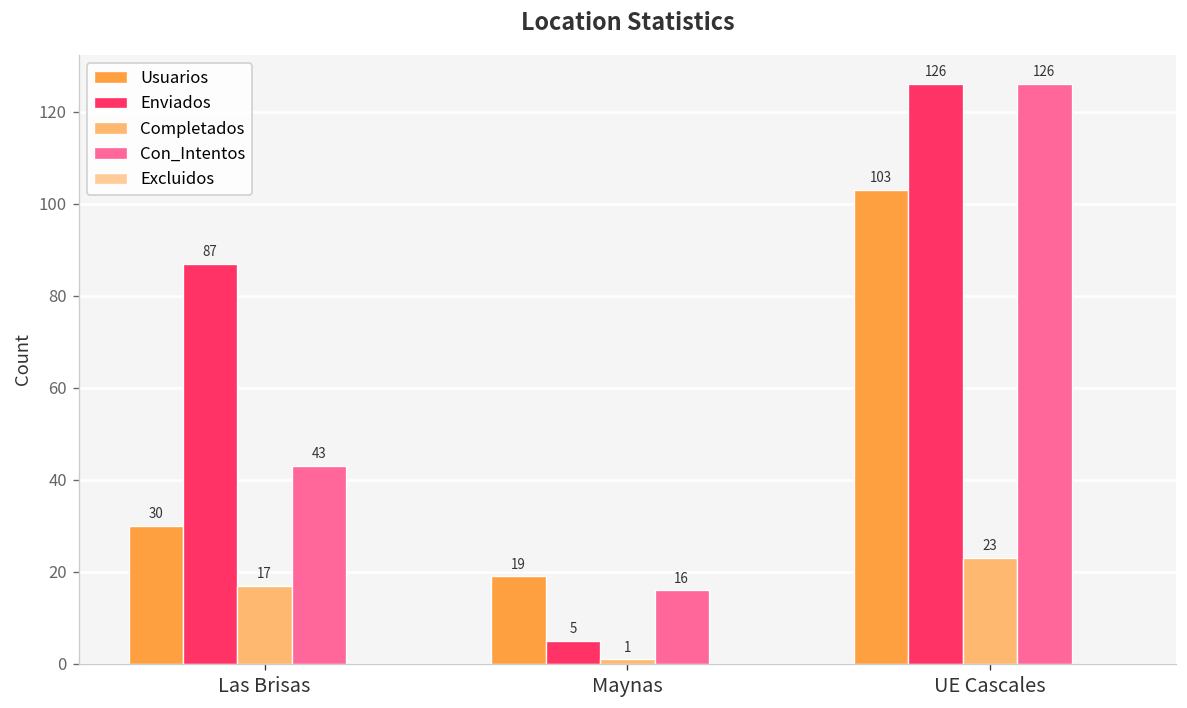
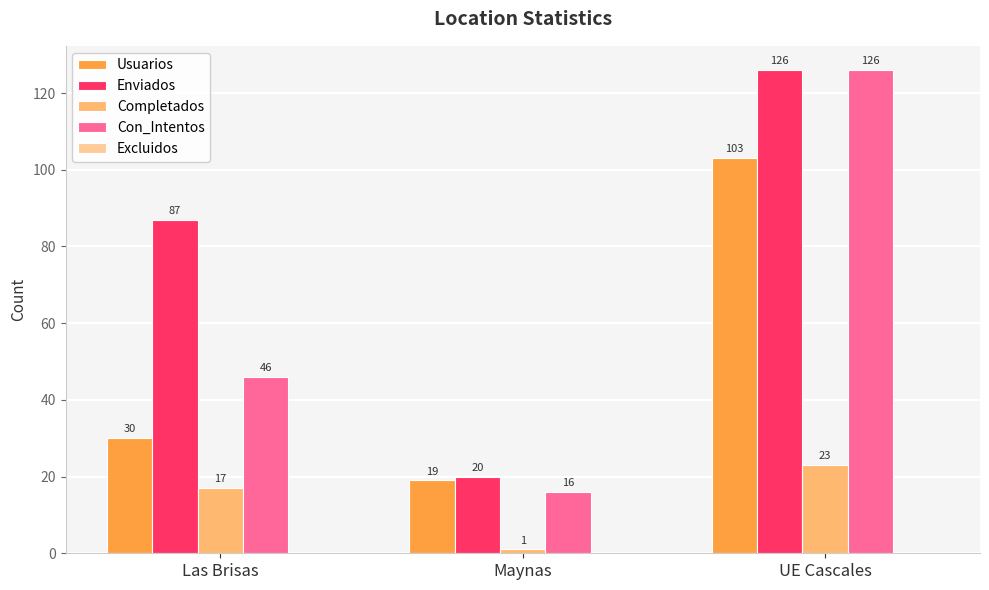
Con_Intentos, Las Brisas: 43 -> 46
Enviados, Maynas: 5 -> 20
